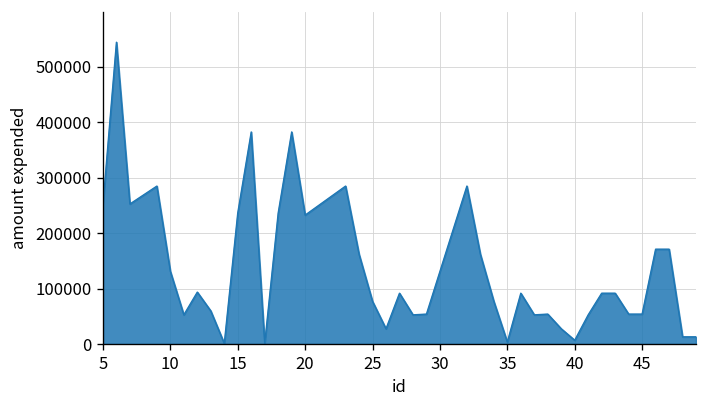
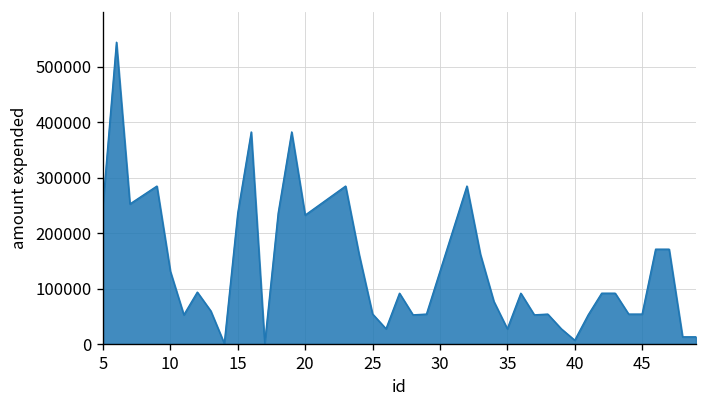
25: 80000 -> 50000
35: 0 -> 30000
